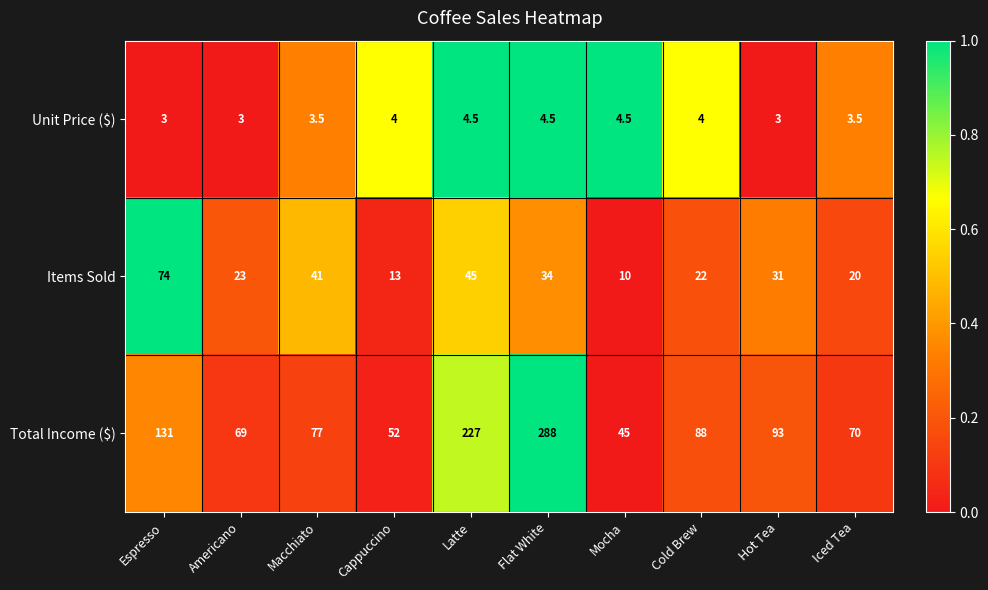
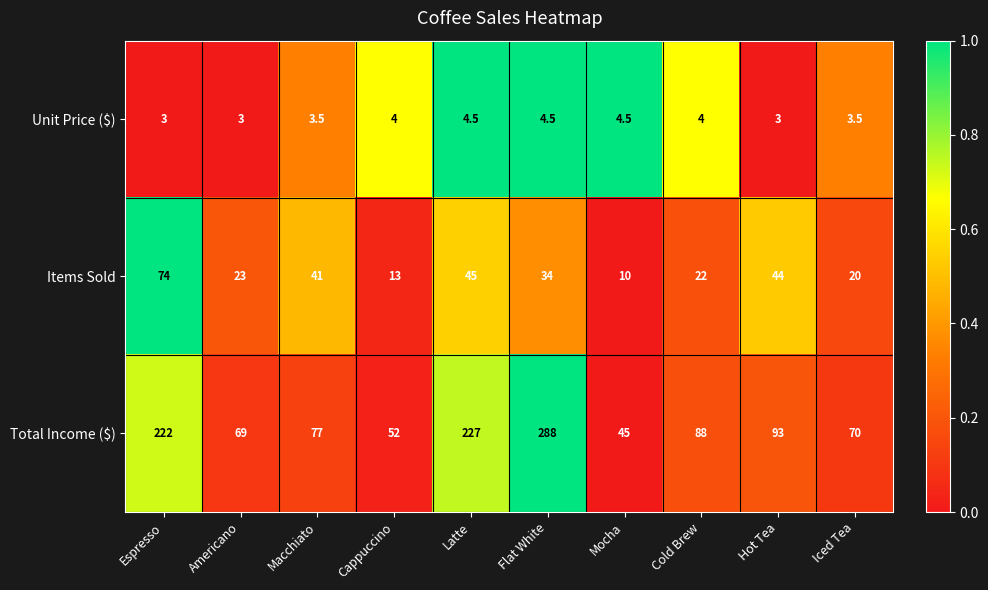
Items Sold, Hot Tea: 31 -> 44
Total Income ($), Espresso: 131 -> 222
